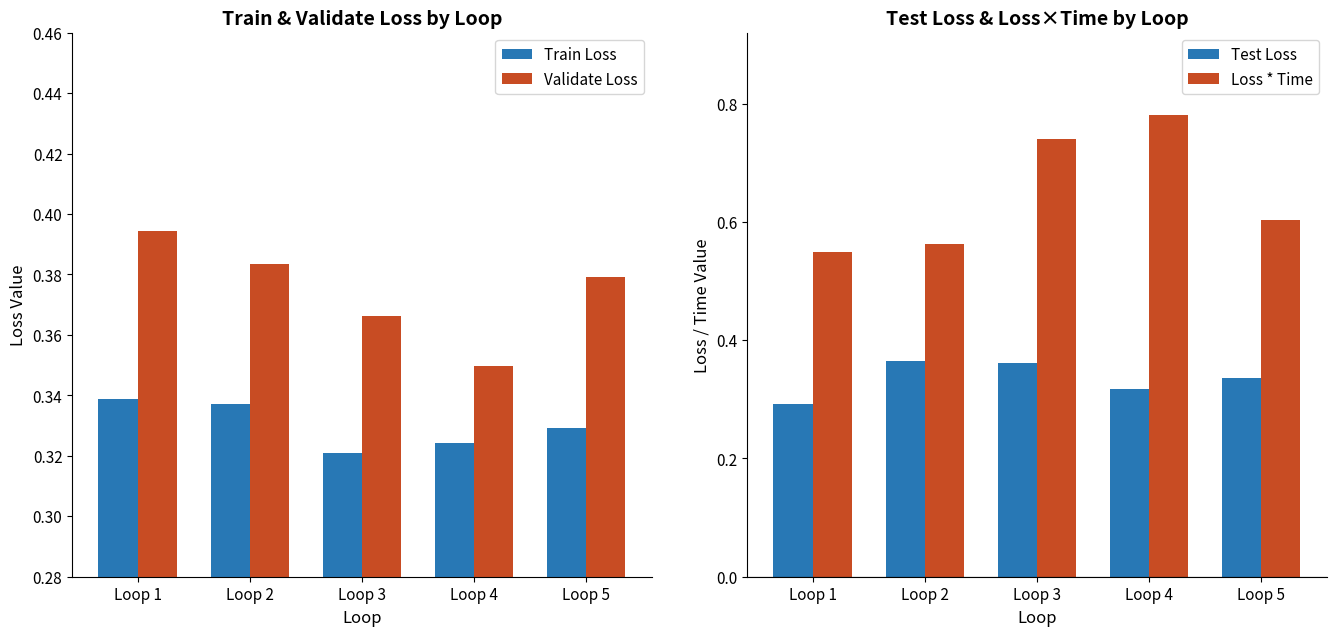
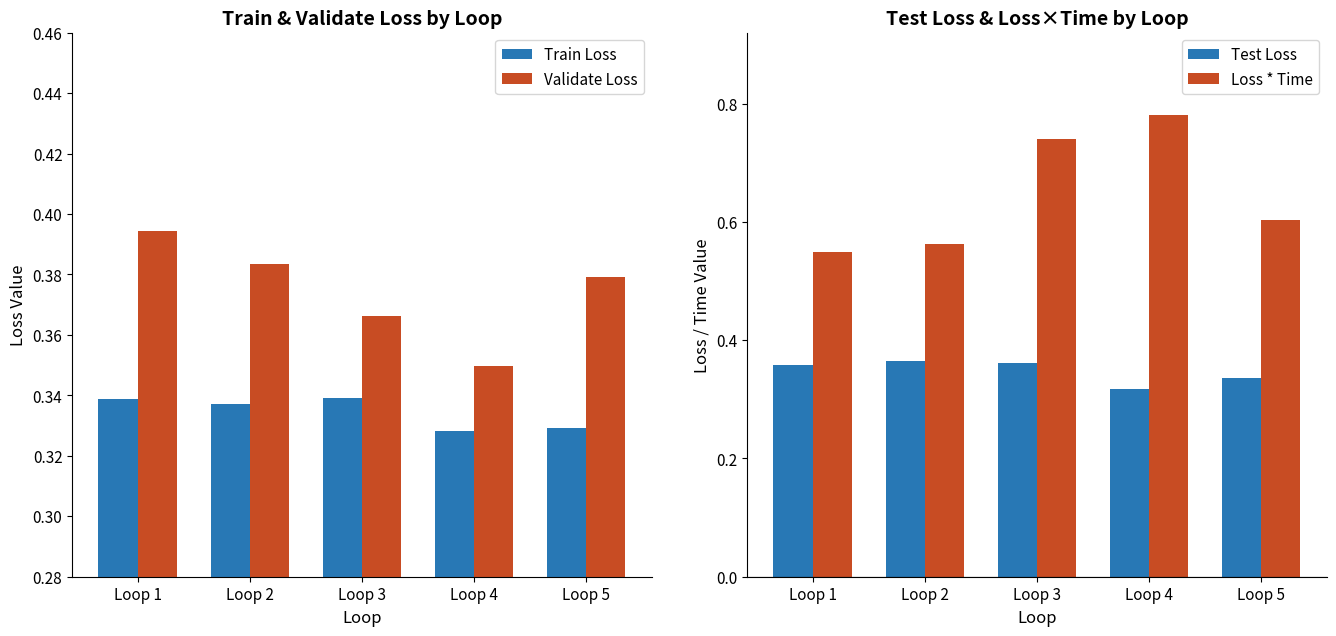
Train & Validate Loss by Loop, Train Loss, Loop 3: 0.321 -> 0.339
Train & Validate Loss by Loop, Train Loss, Loop 4: 0.324 -> 0.328
Test Loss & Loss×Time by Loop, Test Loss, Loop 1: 0.29 -> 0.36
